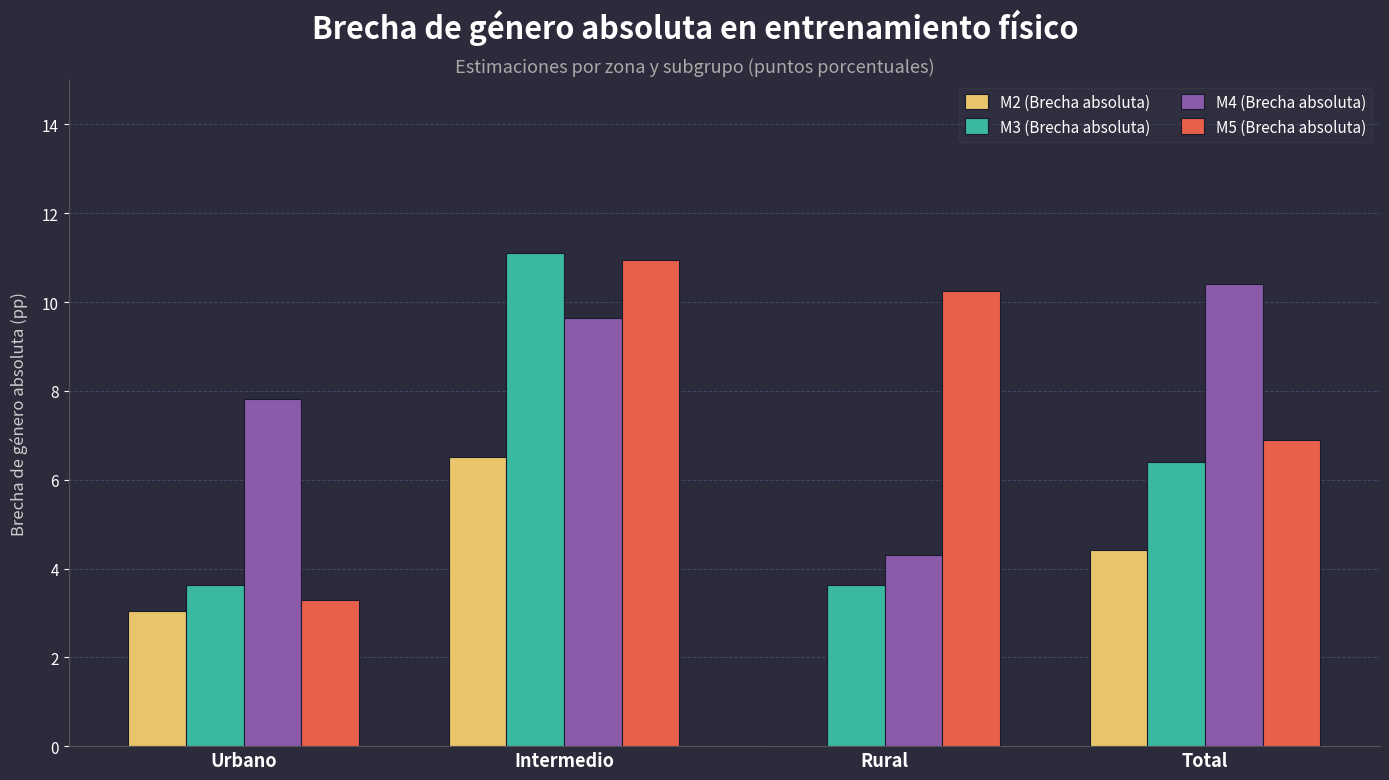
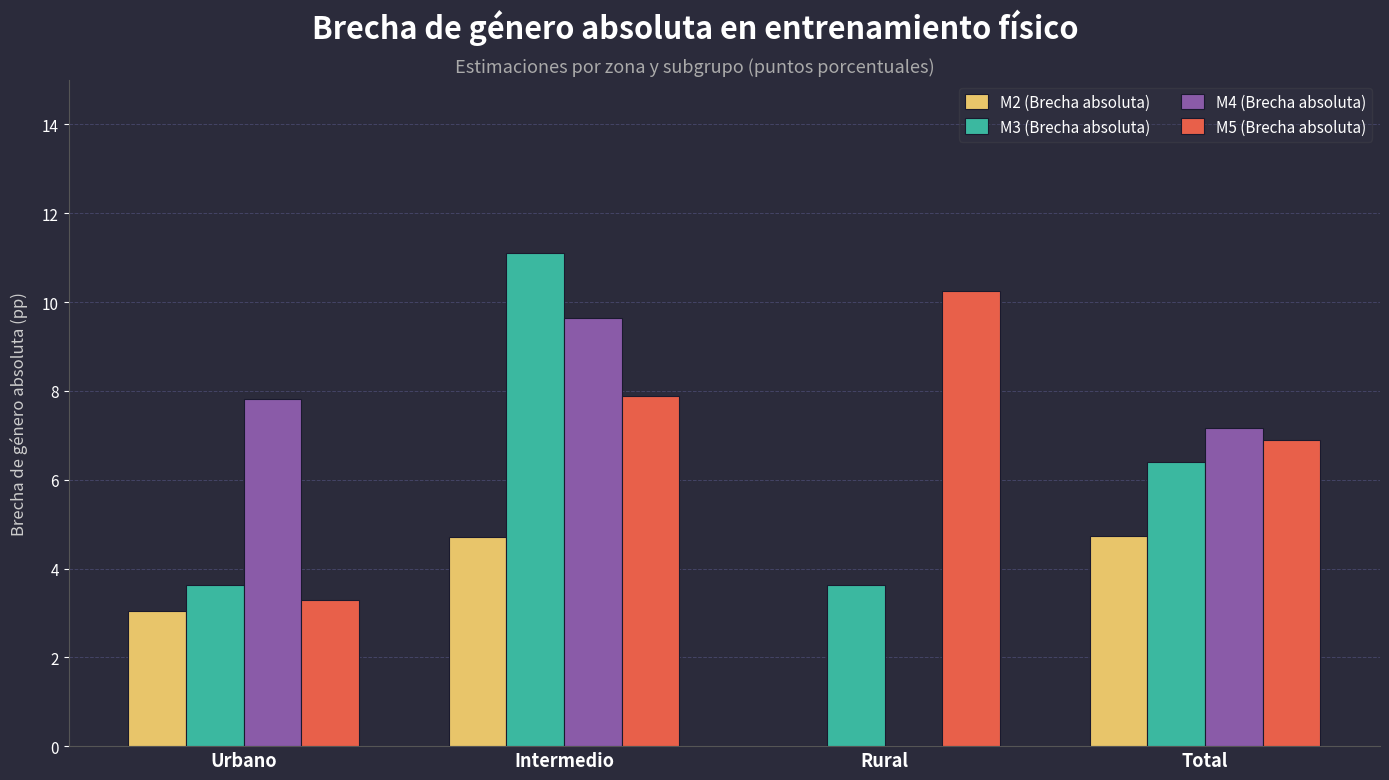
M2 (Brecha absoluta), Intermedio: 6.5 -> 4.7
M5 (Brecha absoluta), Intermedio: 10.9 -> 7.9
M4 (Brecha absoluta), Rural: 4.3 -> 0.0
M2 (Brecha absoluta), Total: 4.4 -> 4.7
M4 (Brecha absoluta), Total: 10.4 -> 7.2
